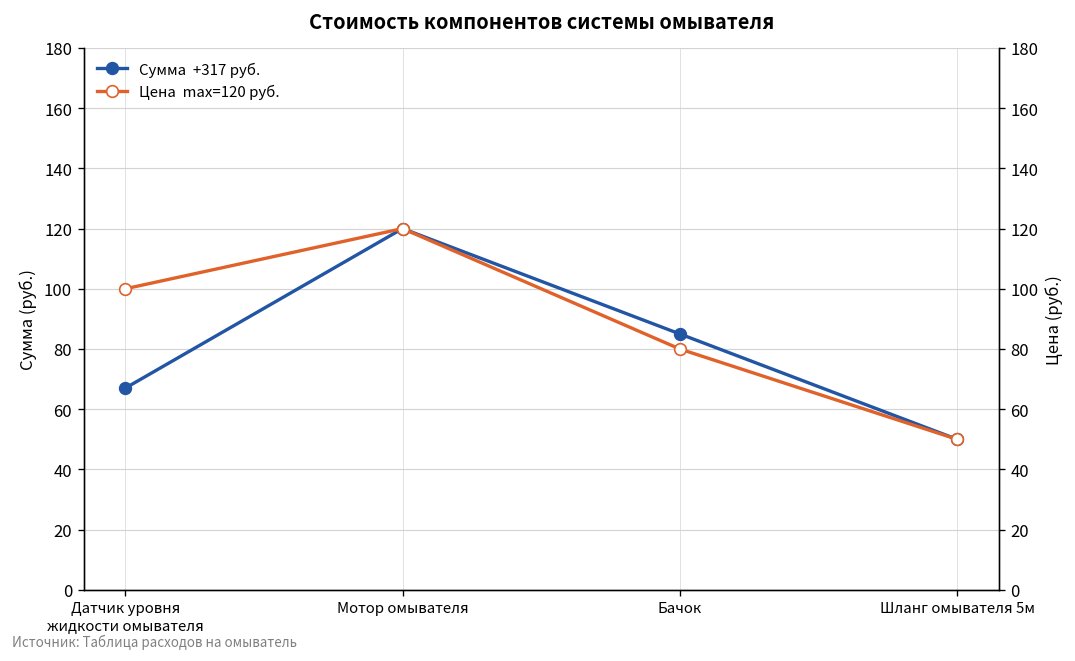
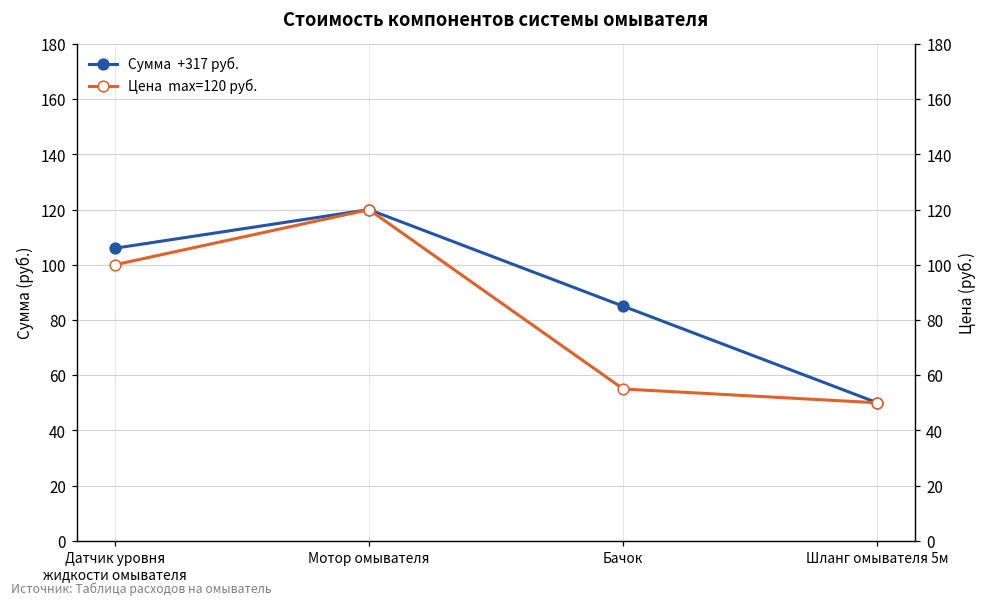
Сумма +317 руб., Датчик уровня жидкости омывателя: 67 -> 106
Цена max=120 руб., Бачок: 80 -> 55
